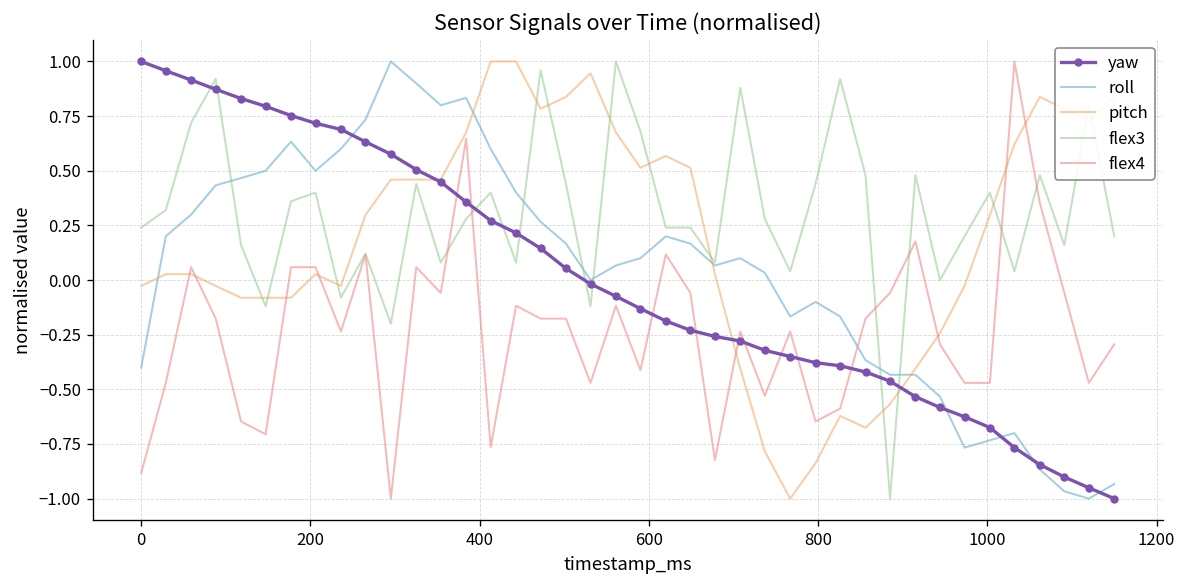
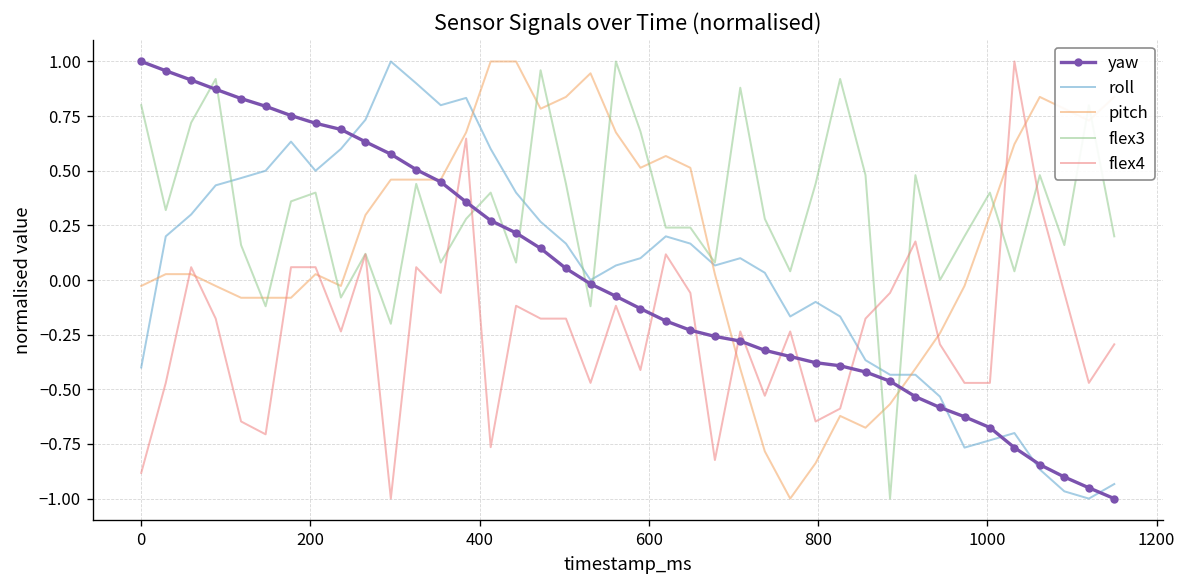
flex3, 0: 0.24 -> 0.80
